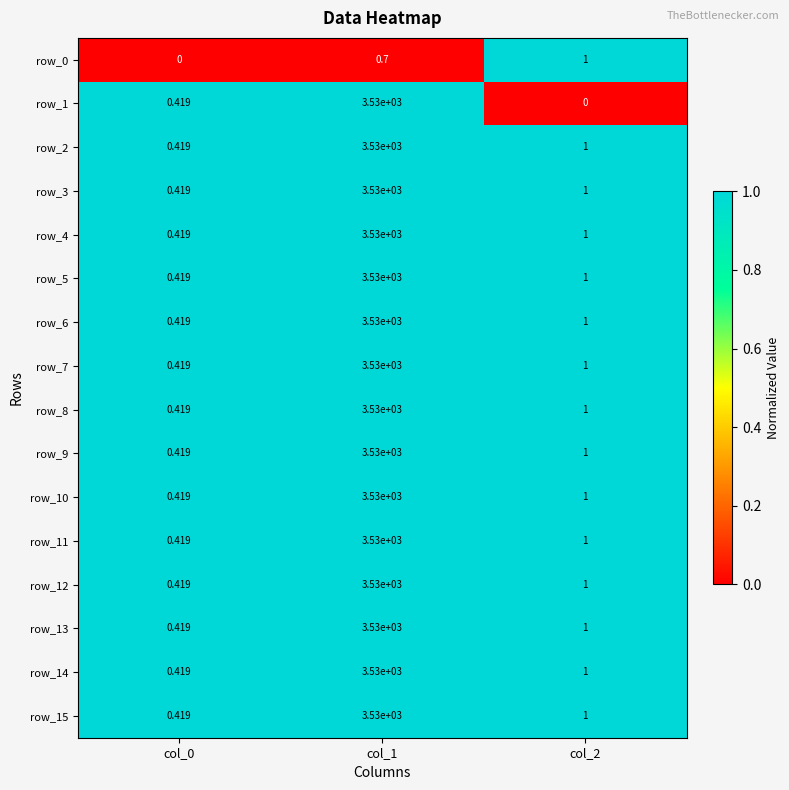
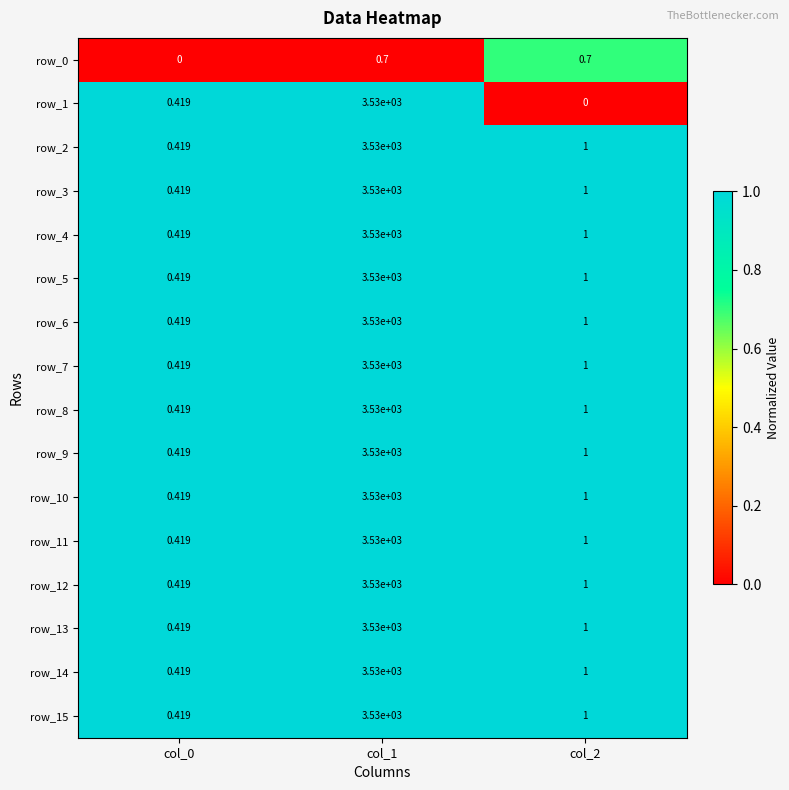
row_0, col_2: 1 -> 0.7
